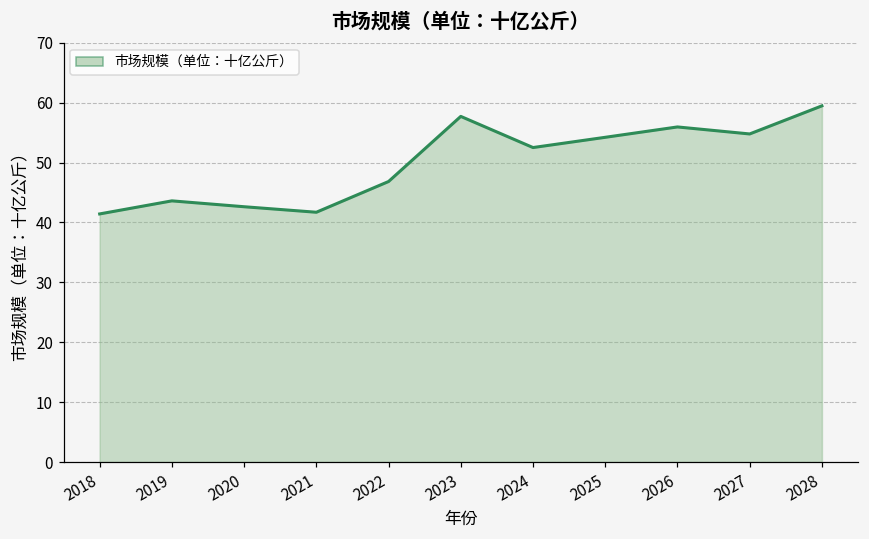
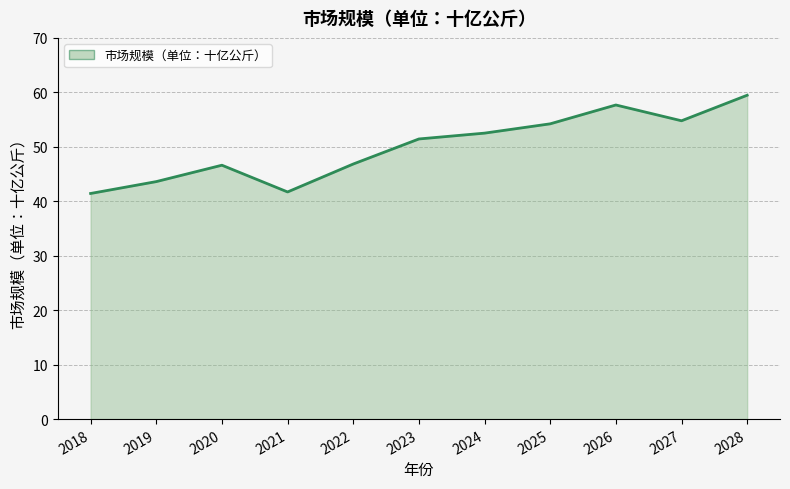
2020: 43 -> 47
2023: 58 -> 51
2026: 56 -> 58
